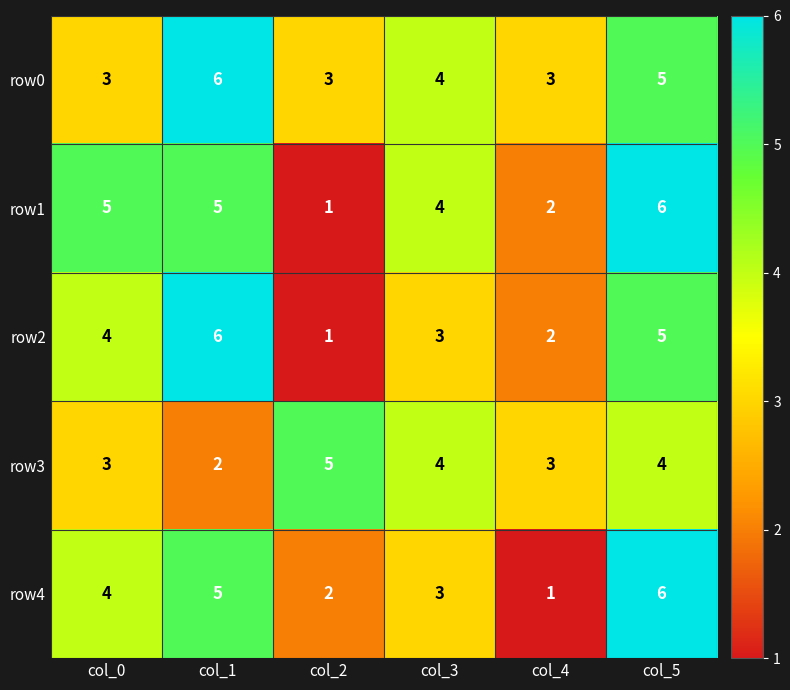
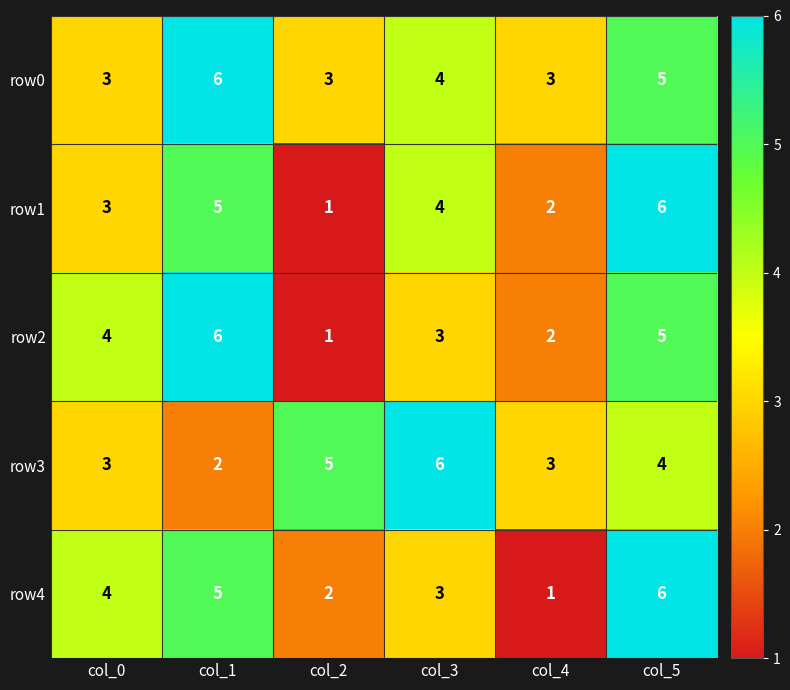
row1, col_0: 5 -> 3
row3, col_3: 4 -> 6
